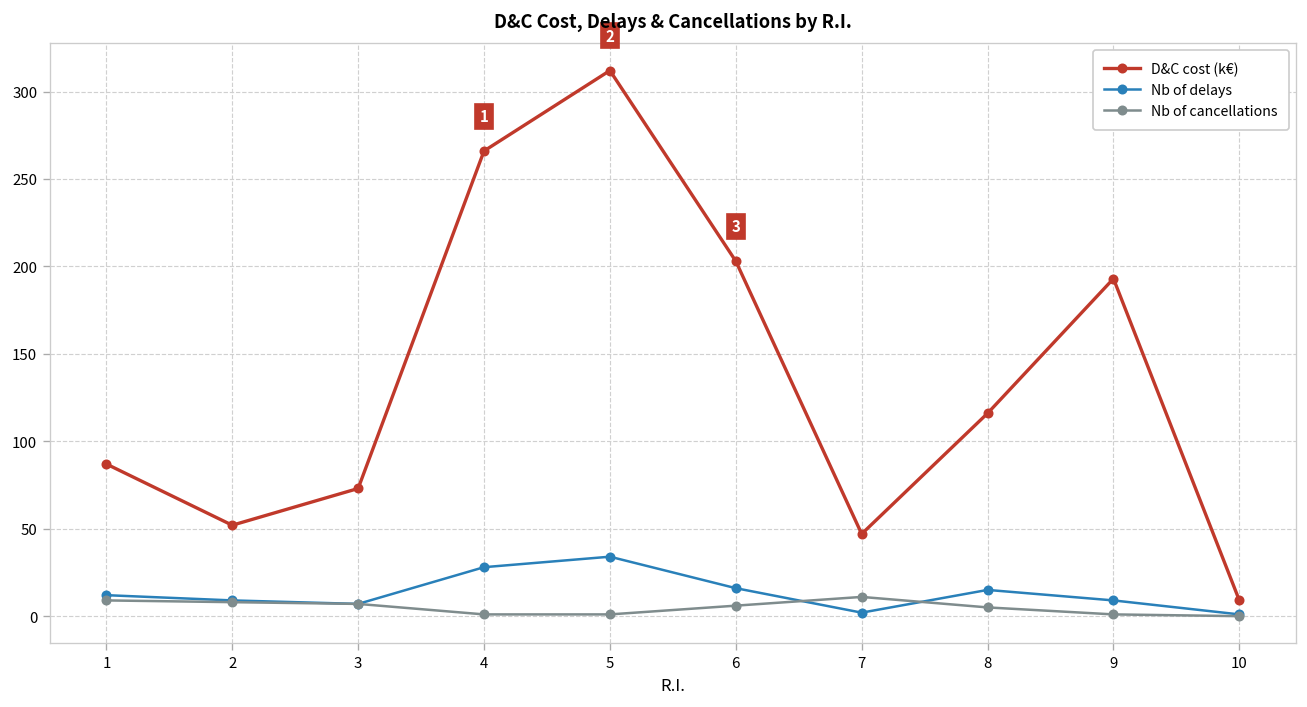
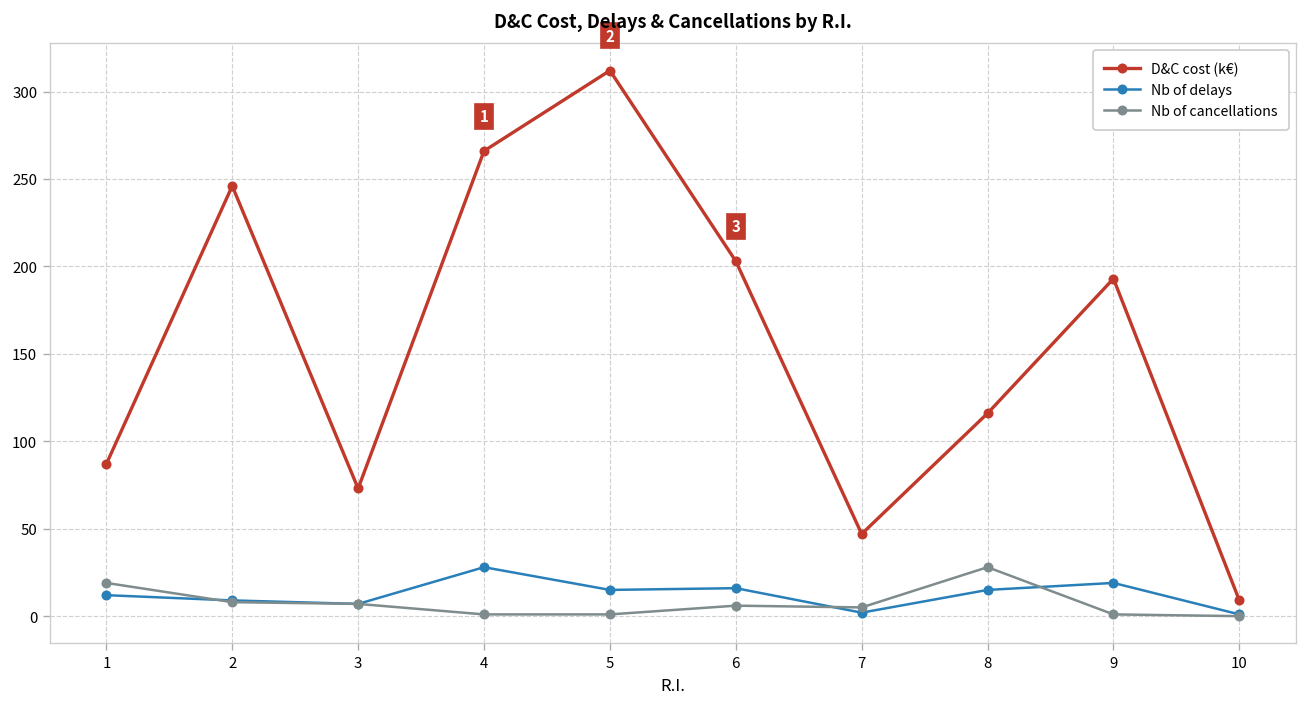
Nb of cancellations, 1: 9 -> 19
D&C cost (k€), 2: 52 -> 246
Nb of delays, 5: 34 -> 15
Nb of cancellations, 7: 11 -> 5
Nb of cancellations, 8: 5 -> 28
Nb of delays, 9: 9 -> 19
